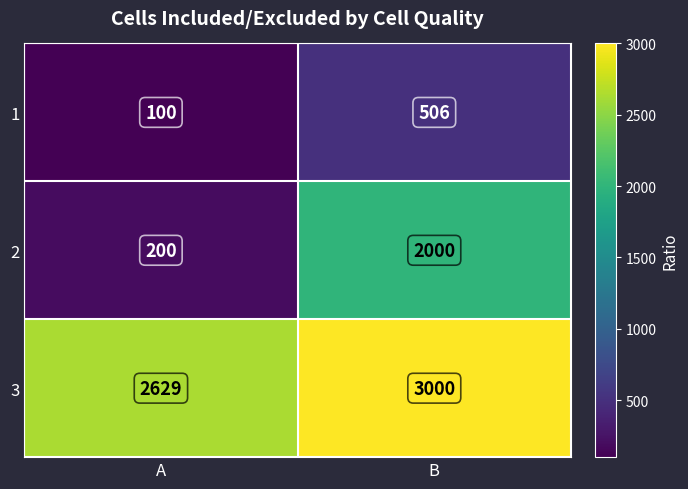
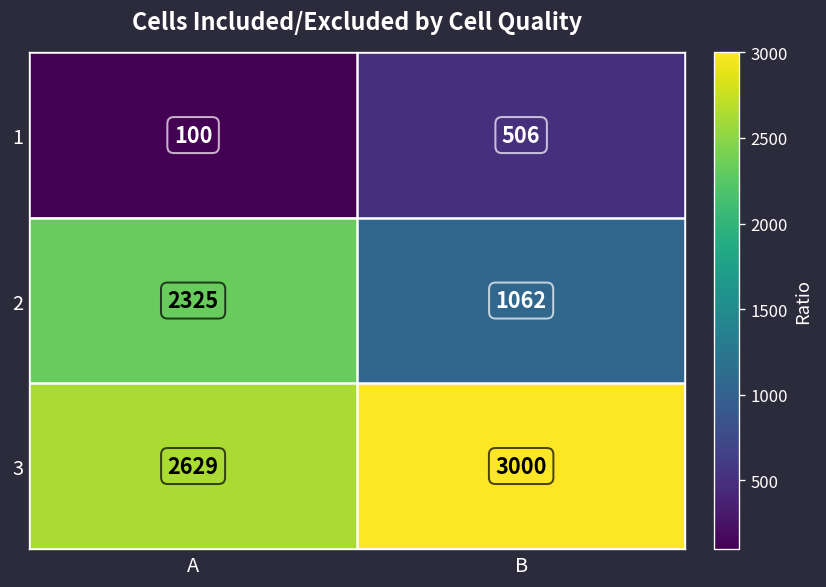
2, A: 200 -> 2325
2, B: 2000 -> 1062
